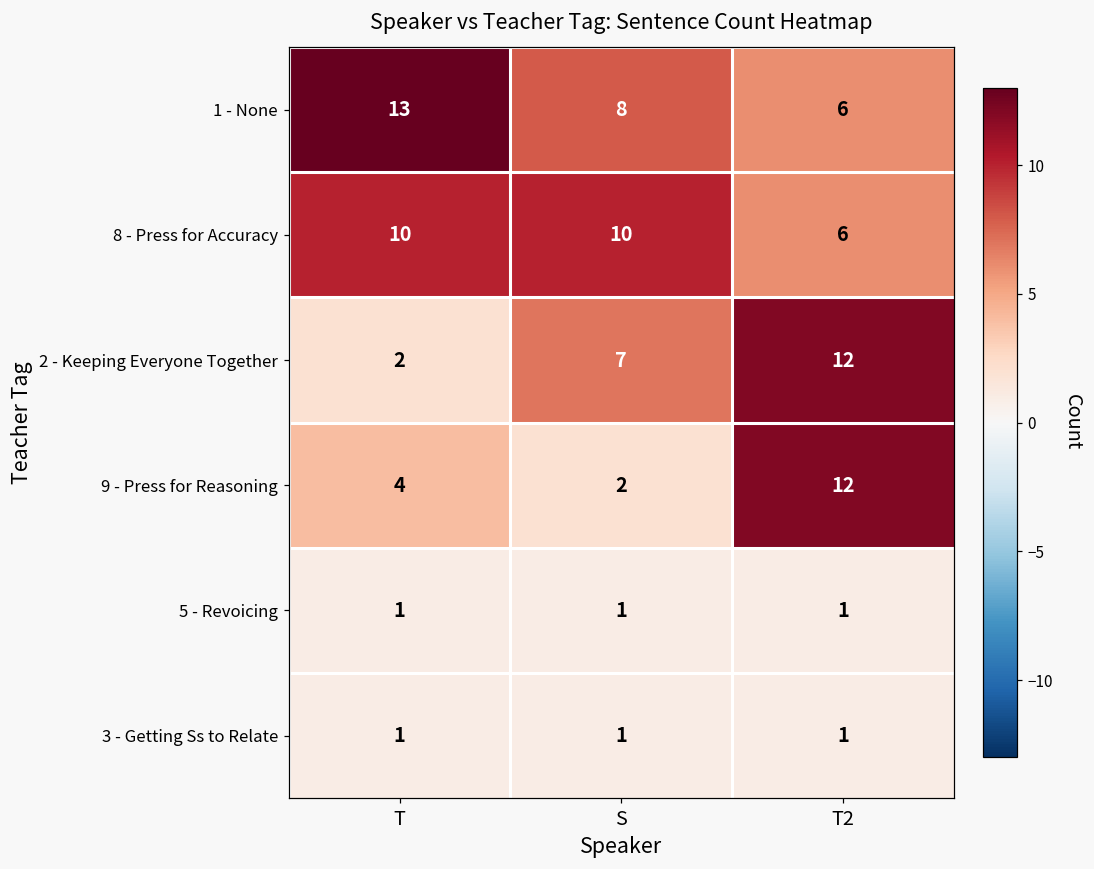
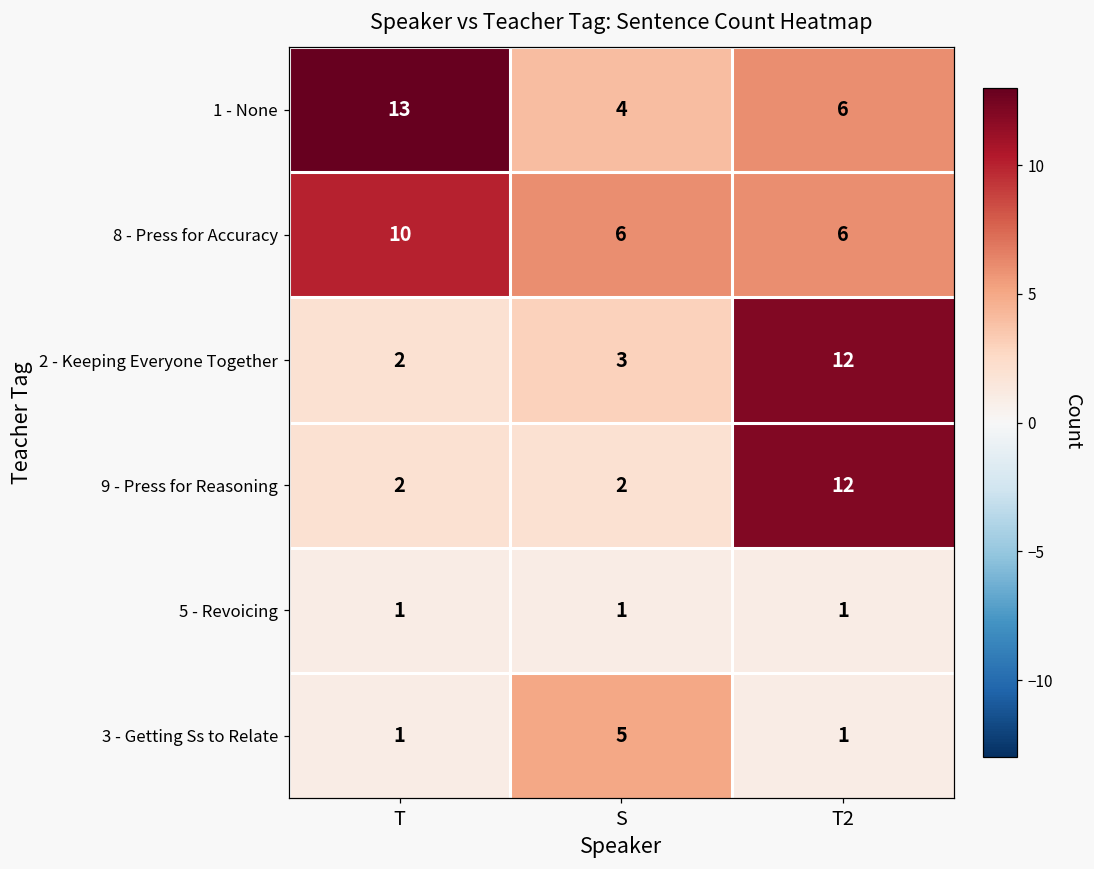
1 - None, S: 8 -> 4
8 - Press for Accuracy, S: 10 -> 6
2 - Keeping Everyone Together, S: 7 -> 3
9 - Press for Reasoning, T: 4 -> 2
3 - Getting Ss to Relate, S: 1 -> 5
